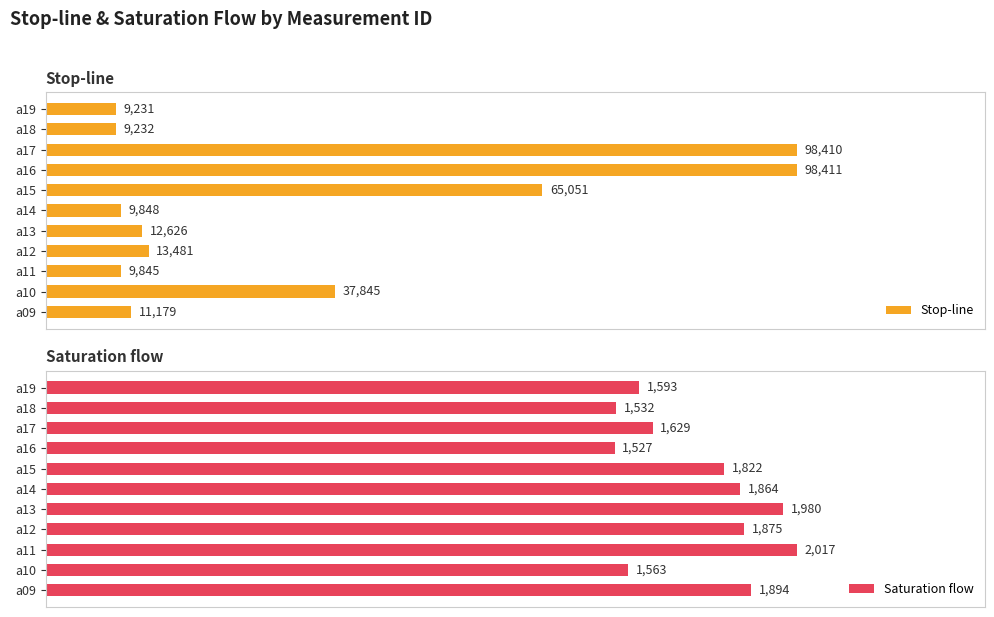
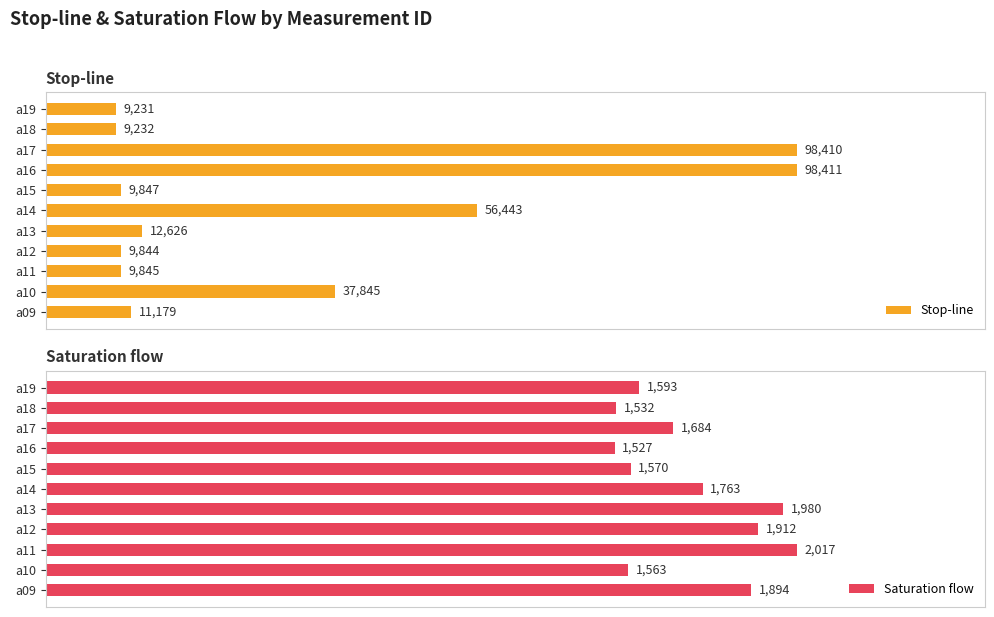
Stop-line, a15: 65,051 -> 9,847
Stop-line, a14: 9,848 -> 56,443
Stop-line, a12: 13,481 -> 9,844
Saturation flow, a17: 1,629 -> 1,684
Saturation flow, a15: 1,822 -> 1,570
Saturation flow, a14: 1,864 -> 1,763
Saturation flow, a12: 1,875 -> 1,912
